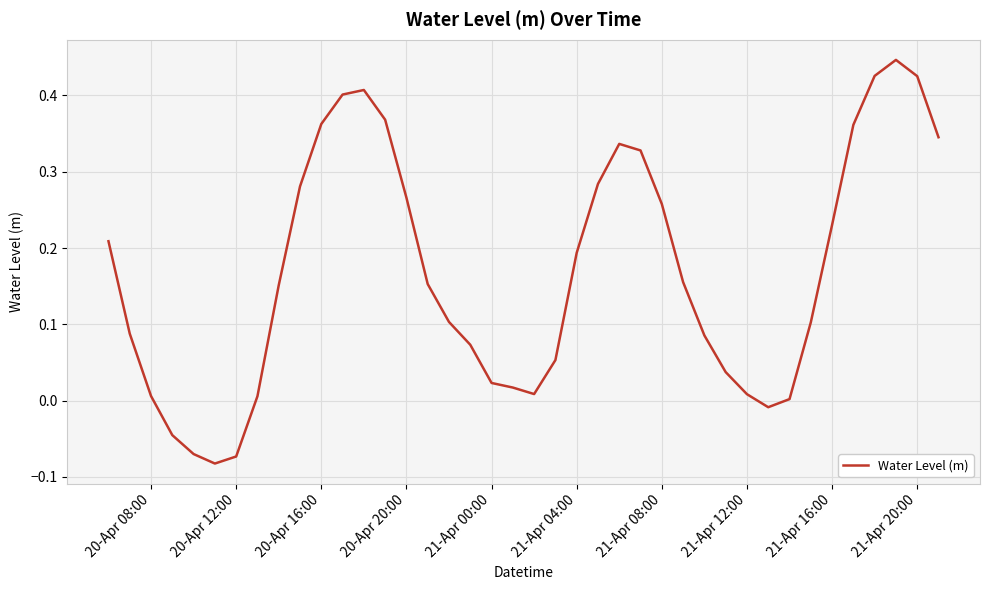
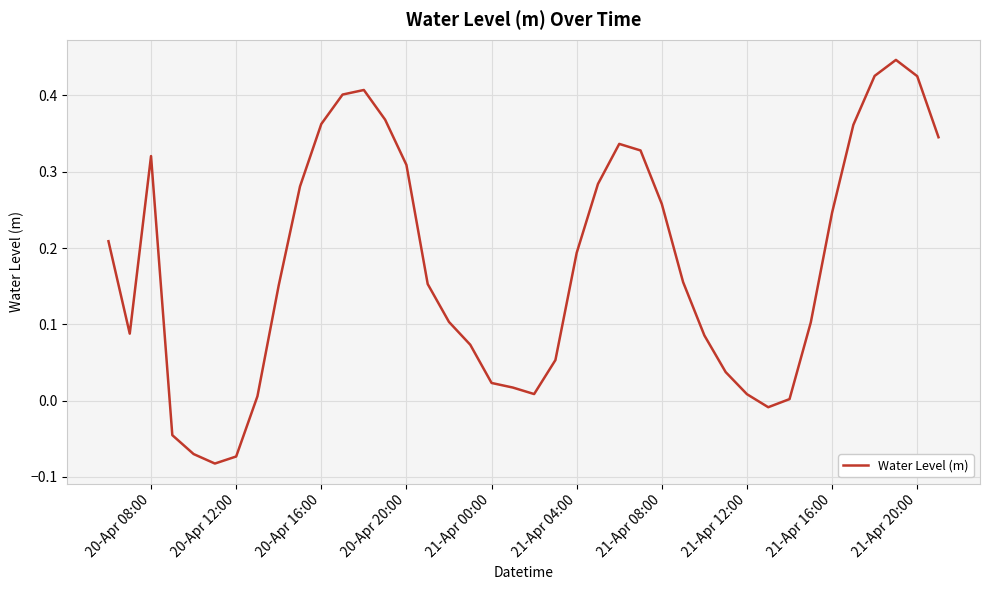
20-Apr 08:00: 0.01 -> 0.32
20-Apr 20:00: 0.27 -> 0.31
21-Apr 16:00: 0.23 -> 0.25
